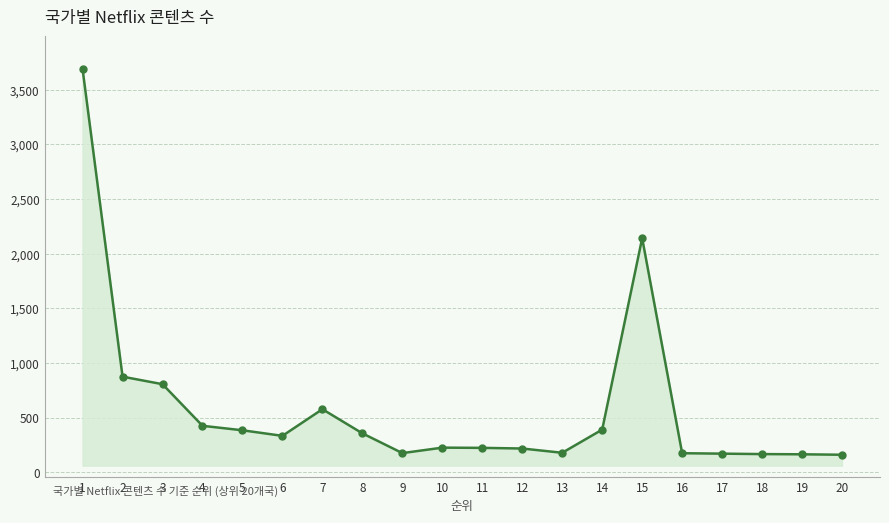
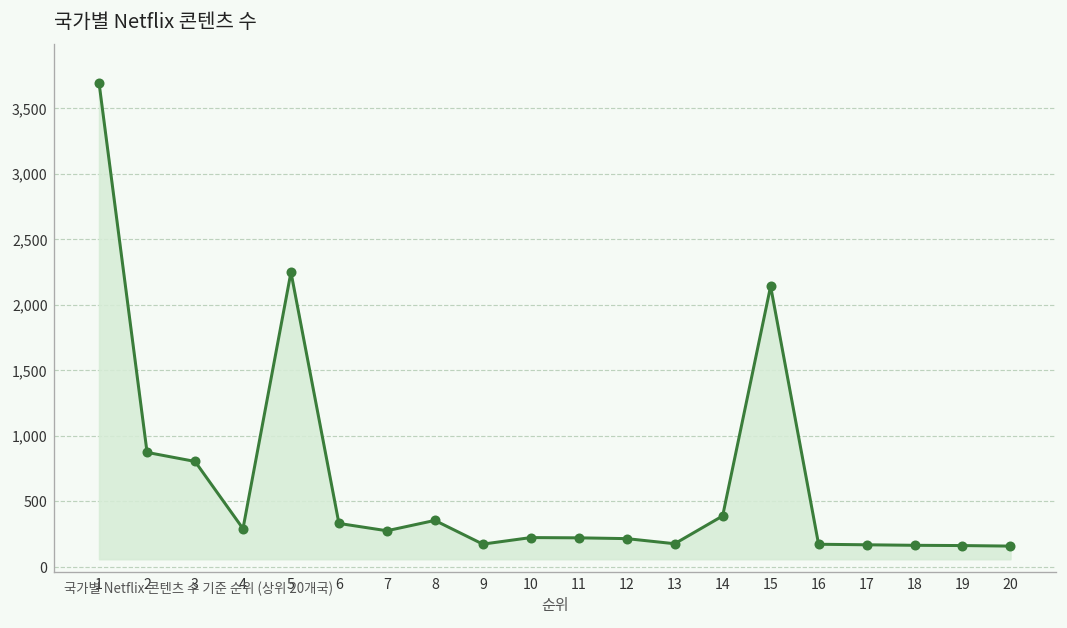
4: 420 -> 290
5: 380 -> 2,250
7: 580 -> 280
